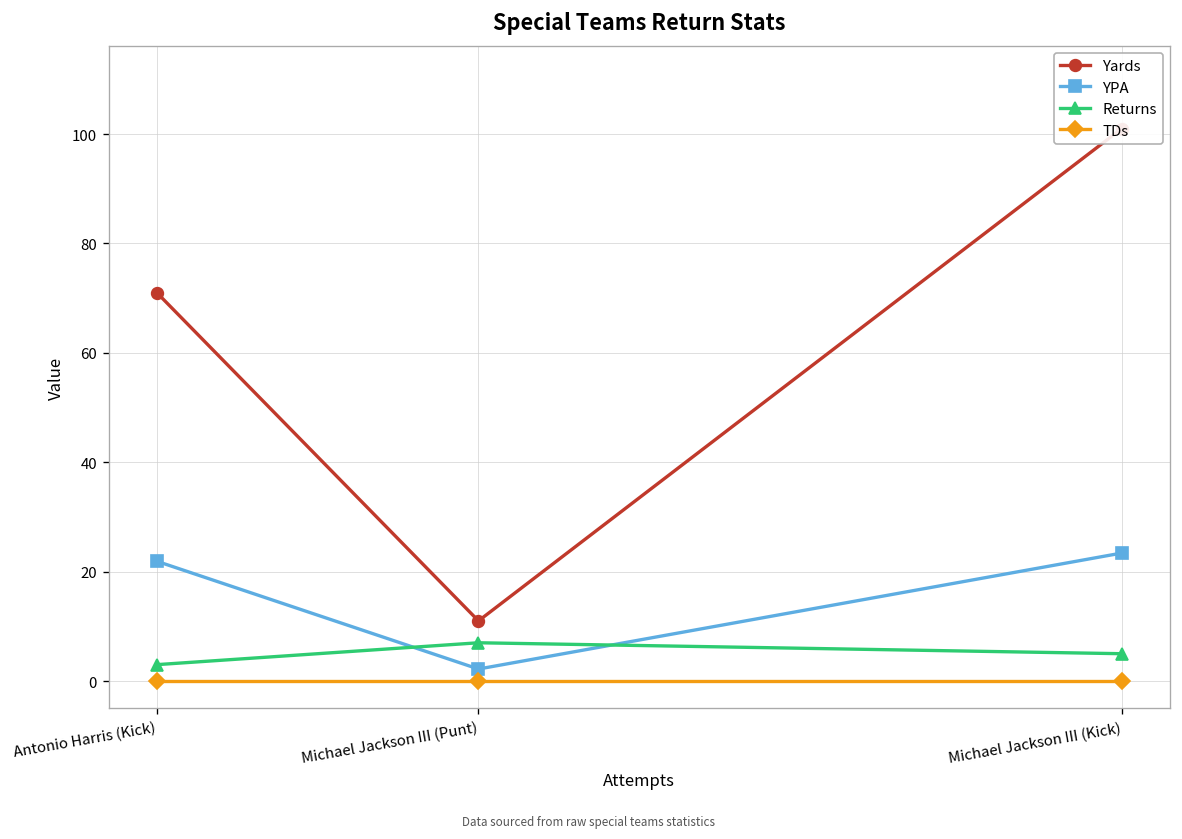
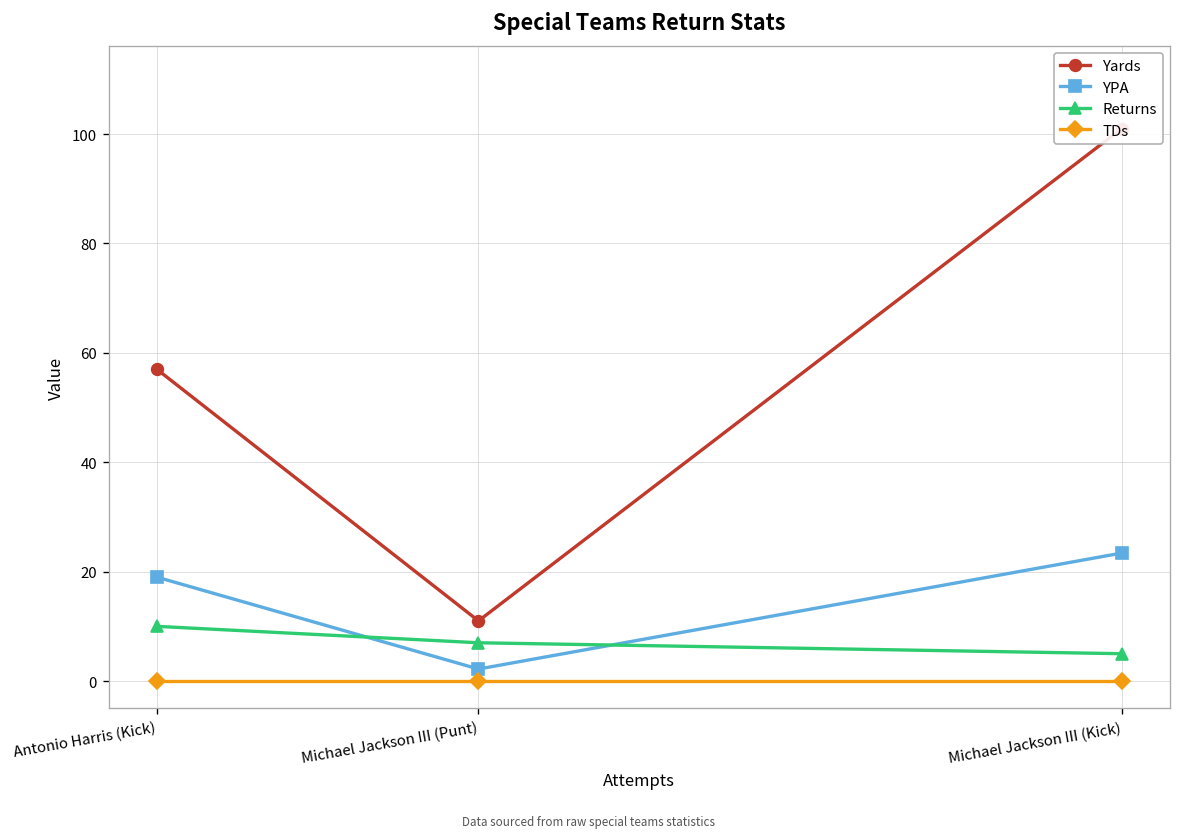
Yards, Antonio Harris (Kick): 71 -> 57
YPA, Antonio Harris (Kick): 22 -> 19
Returns, Antonio Harris (Kick): 3 -> 10
